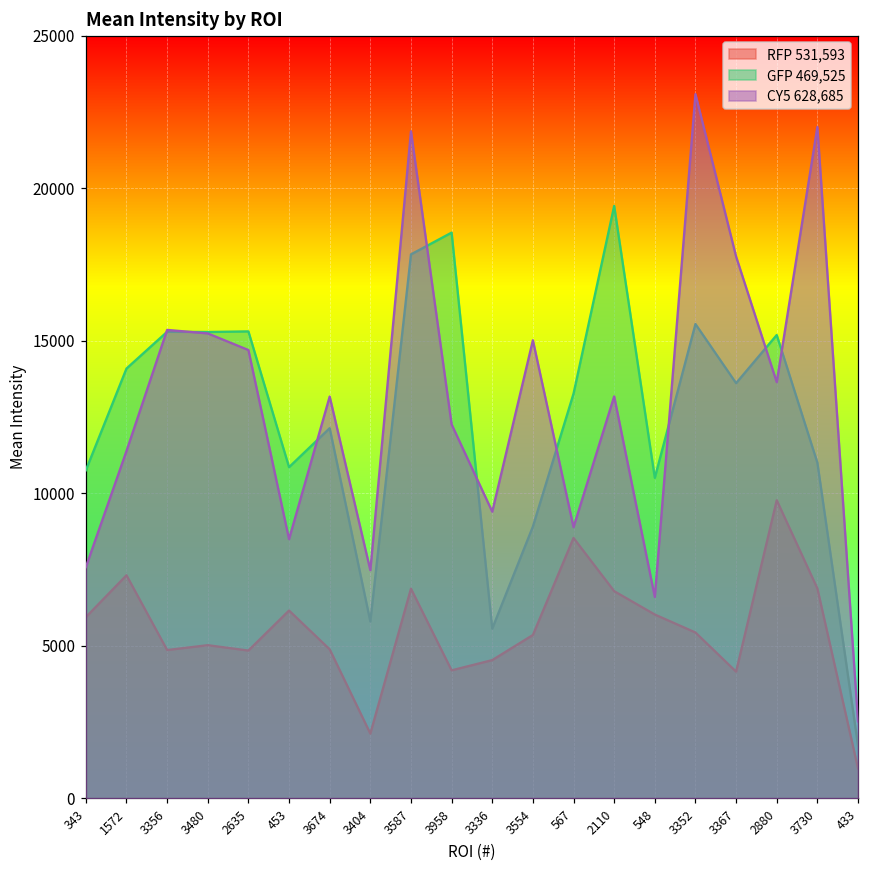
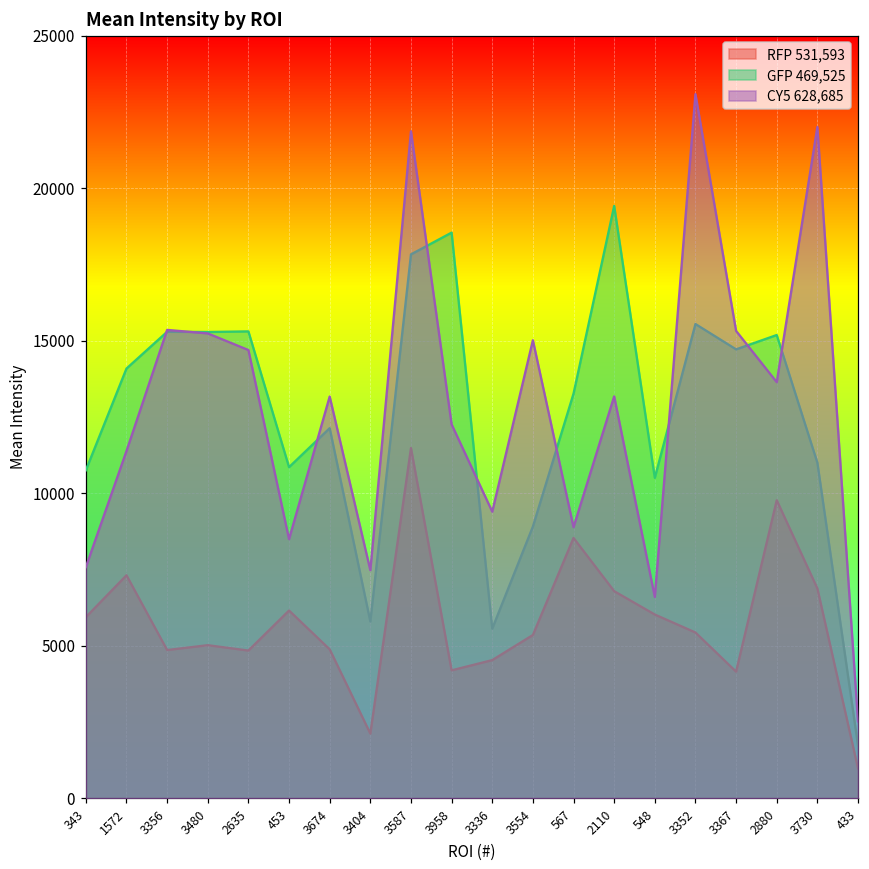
RFP 531,593, 3587: 6900 -> 11500
GFP 469,525, 3367: 13600 -> 14700
CY5 628,685, 3367: 17800 -> 15300
